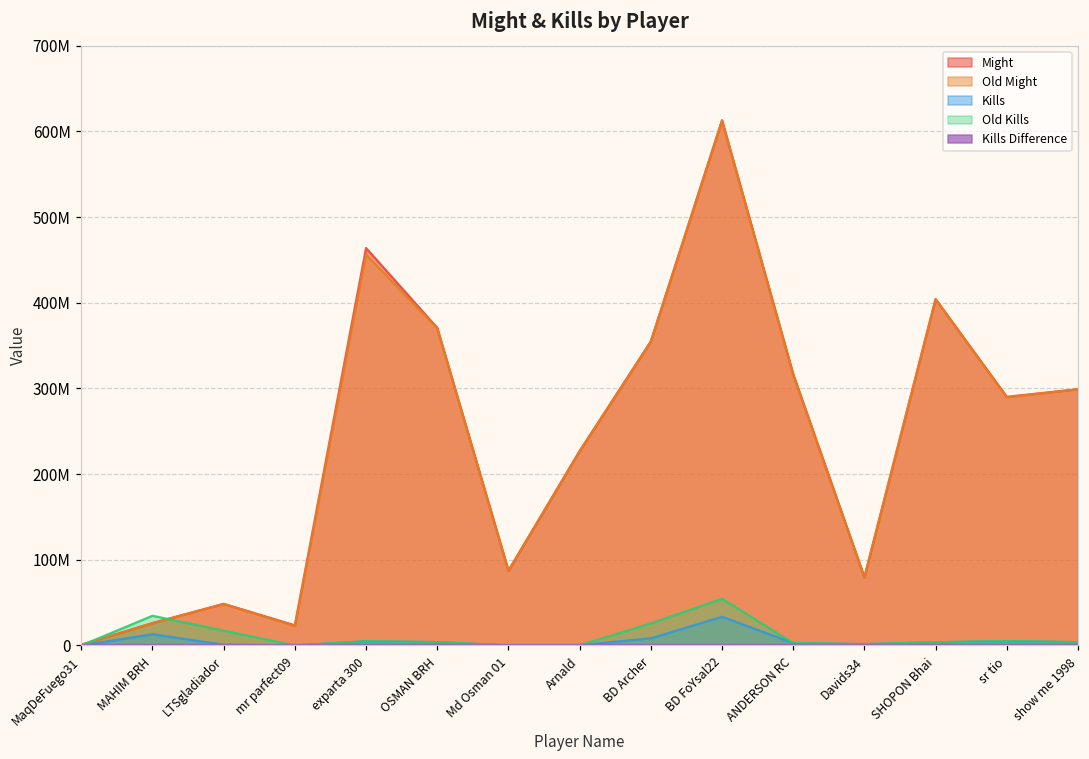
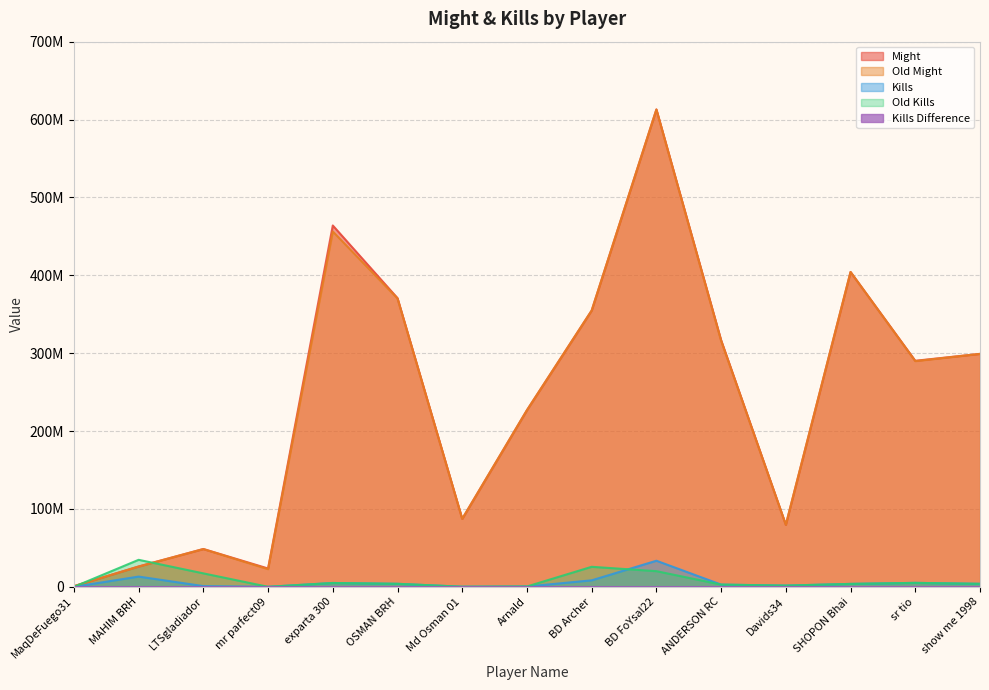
Old Kills, BD FoYsal22: 50000000 -> 20000000
